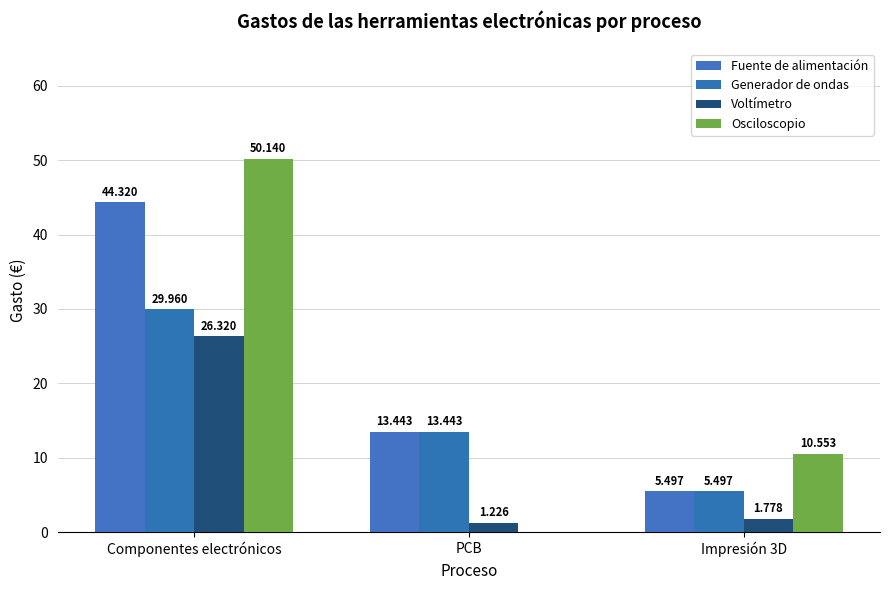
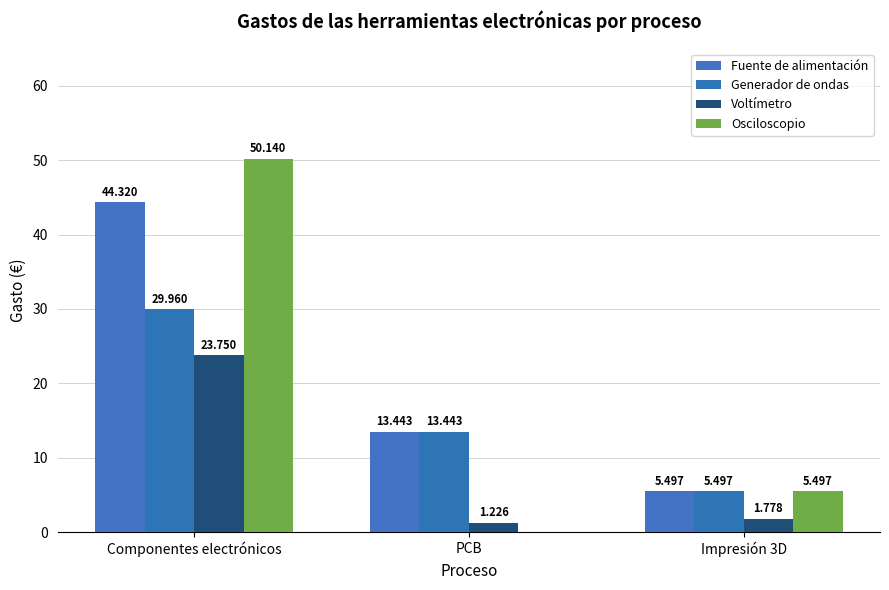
Voltímetro, Componentes electrónicos: 26.320 -> 23.750
Osciloscopio, Impresión 3D: 10.553 -> 5.497
